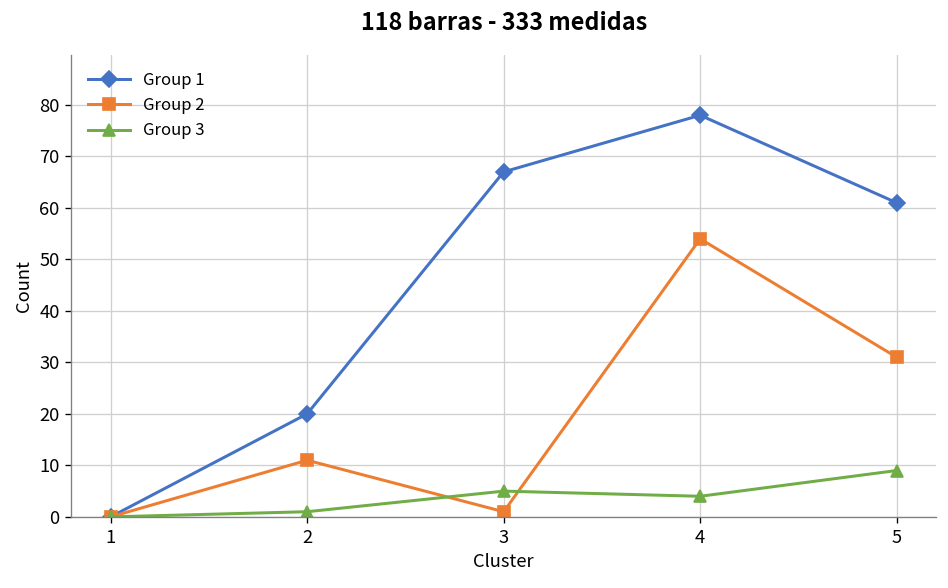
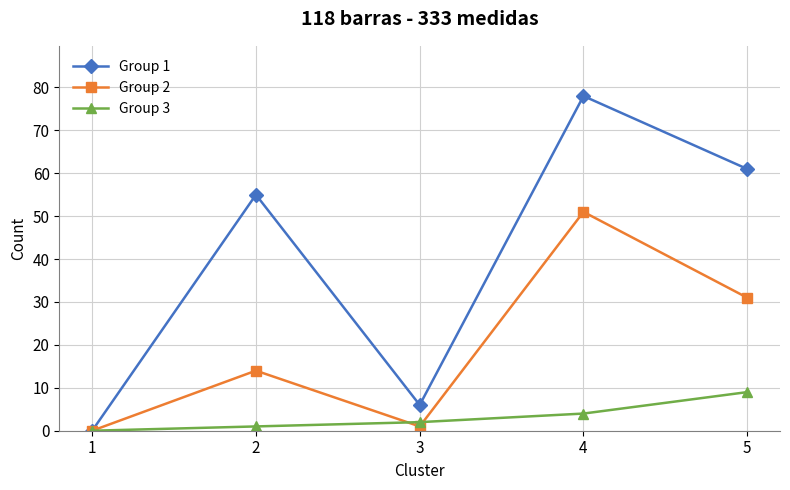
Group 1, 2: 20 -> 55
Group 2, 2: 11 -> 14
Group 1, 3: 67 -> 6
Group 3, 3: 5 -> 2
Group 2, 4: 54 -> 51
